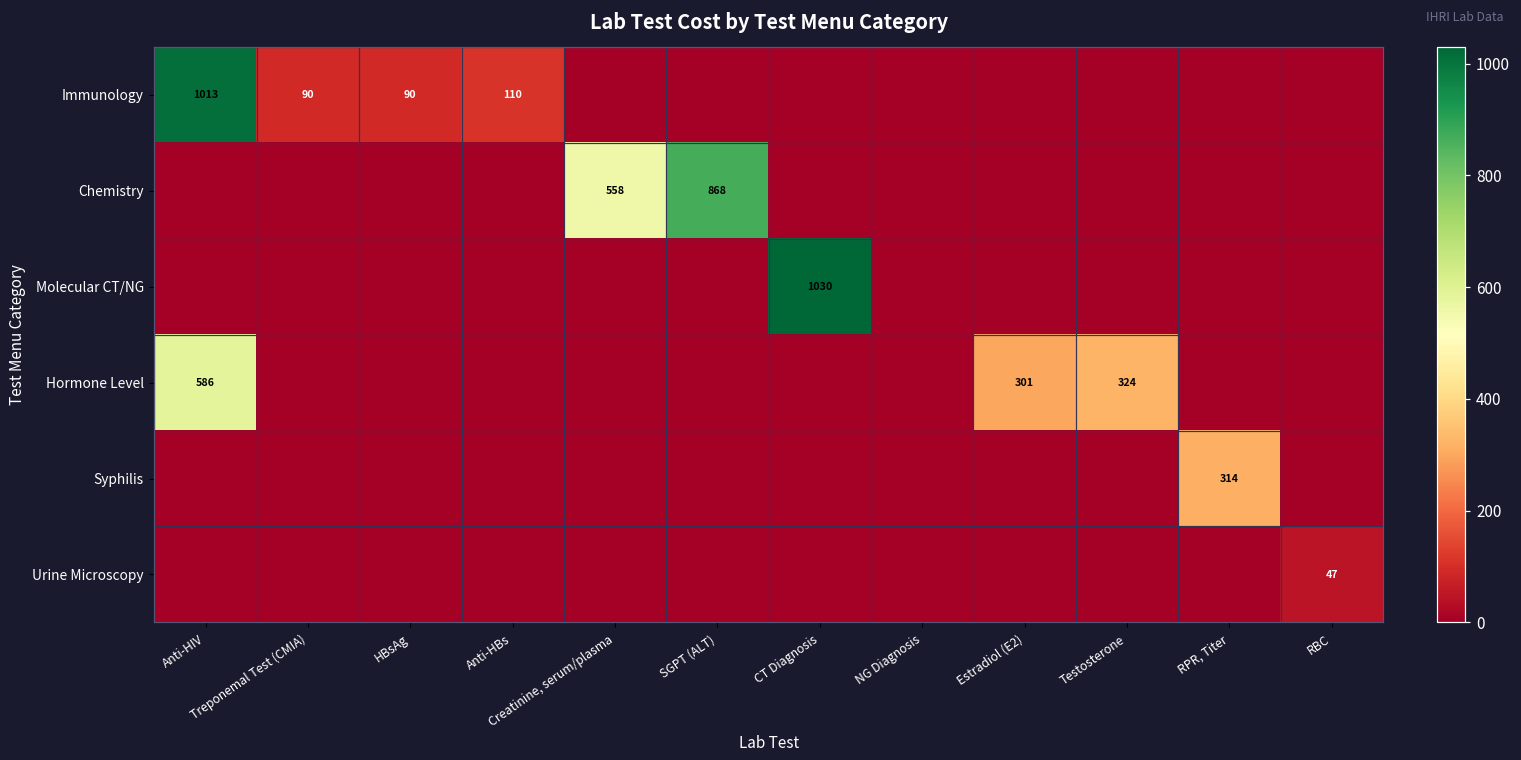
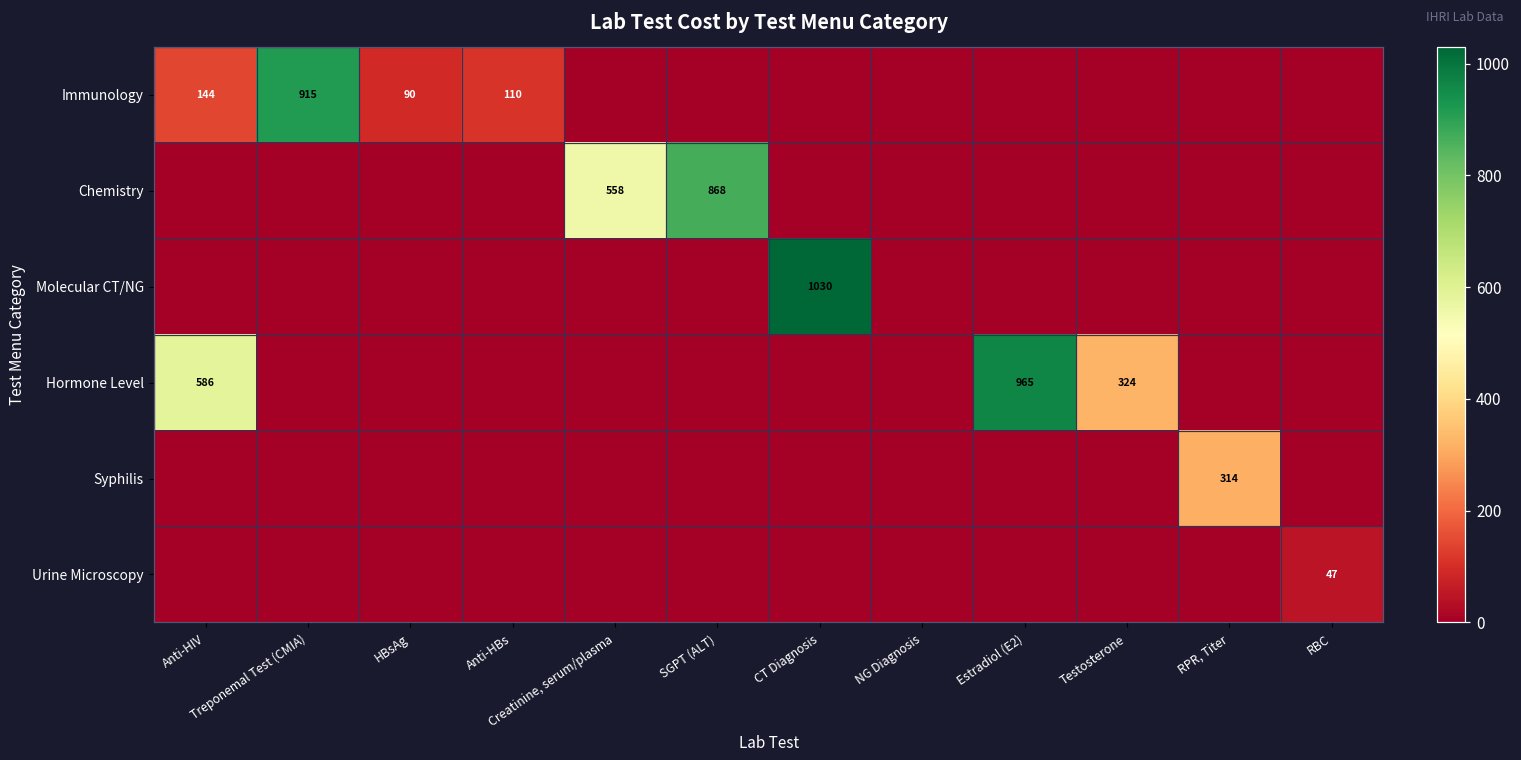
Immunology, Anti-HIV: 1013 -> 144
Immunology, Treponemal Test (CMIA): 90 -> 915
Hormone Level, Estradiol (E2): 301 -> 965
